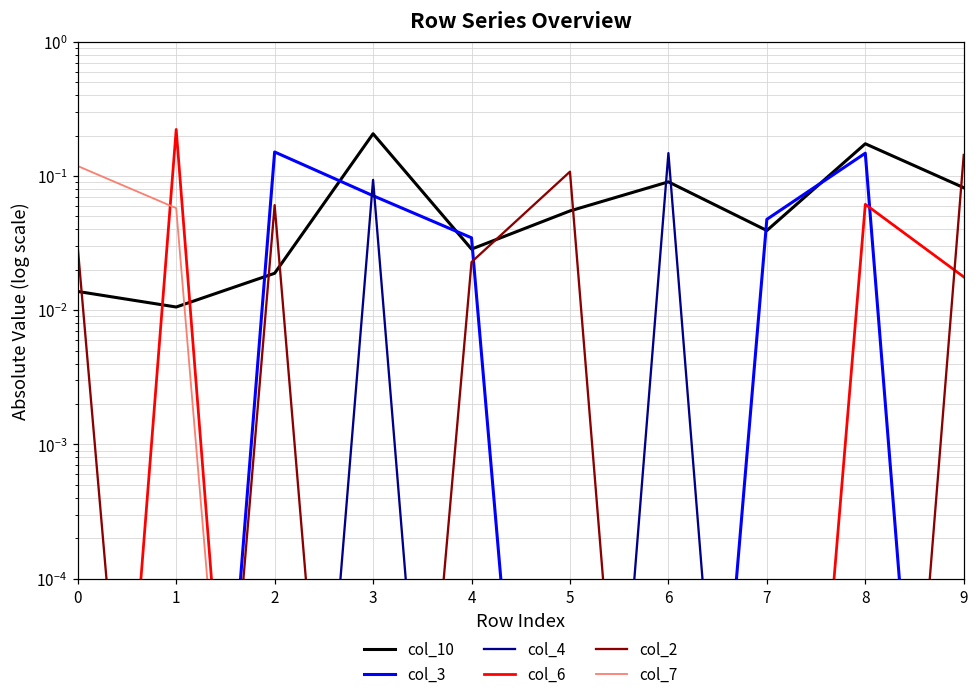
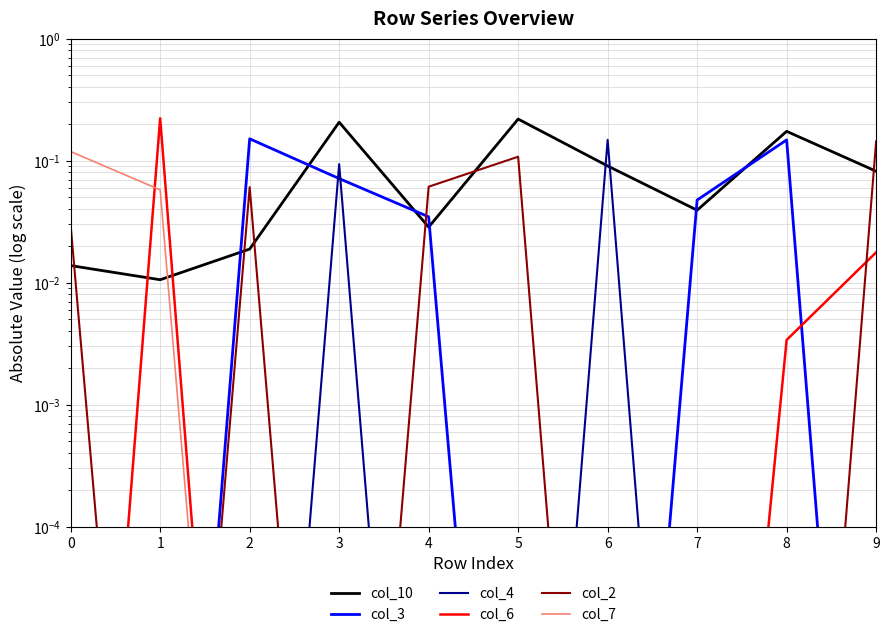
col_2, 4: 0.023 -> 0.06
col_10, 5: 0.05 -> 0.22
col_6, 8: 0.06 -> 0.0034
